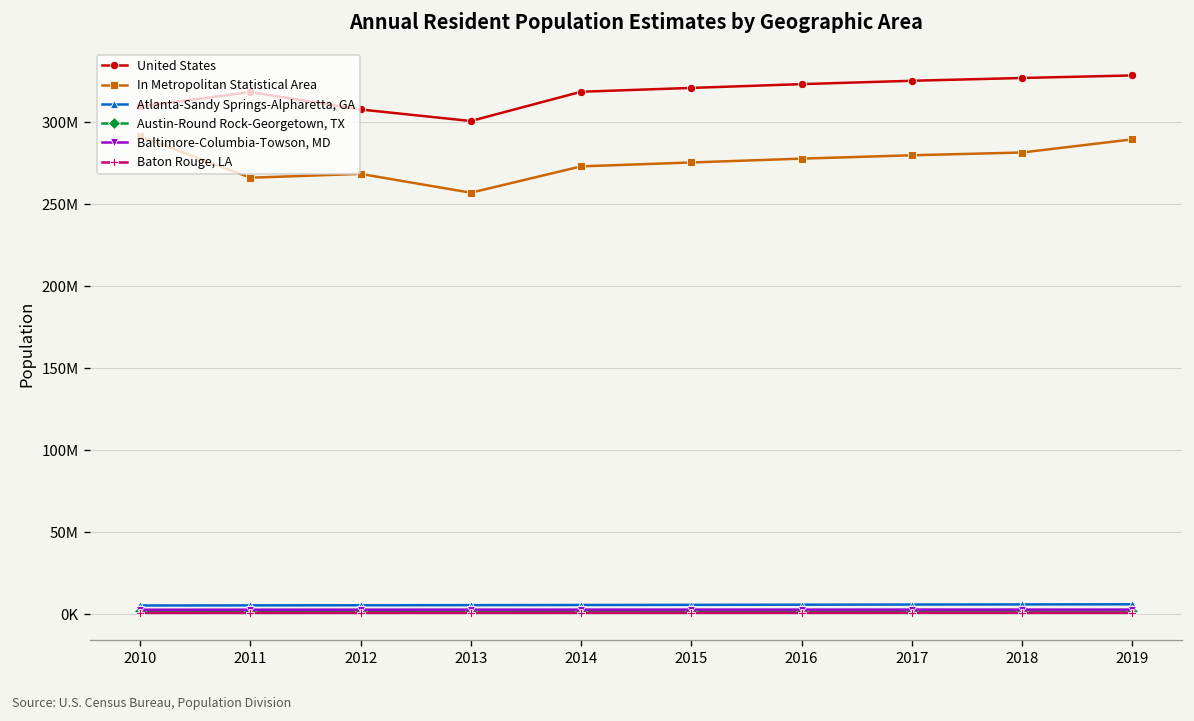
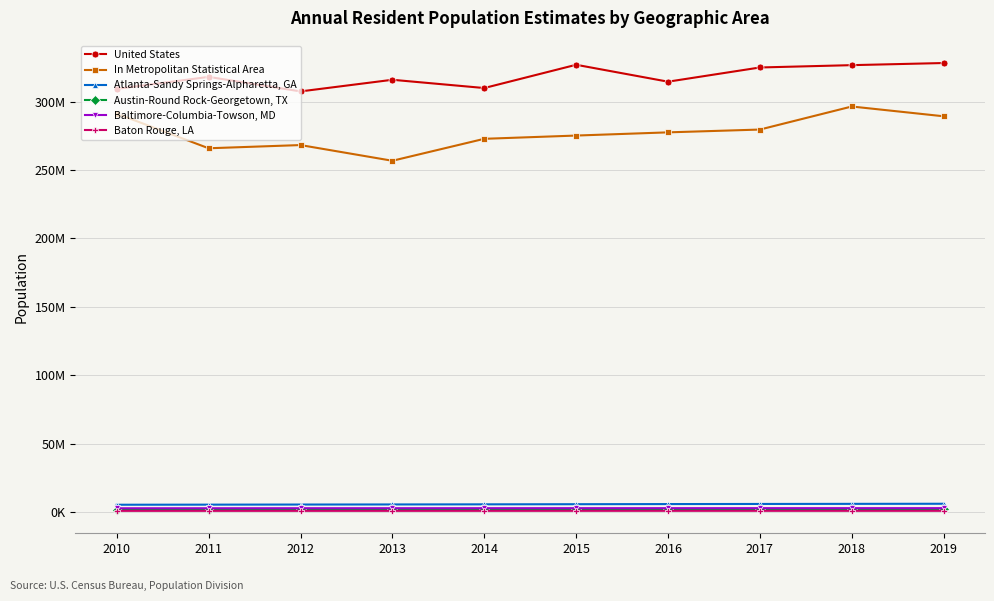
United States, 2013: 300000000 -> 316000000
United States, 2014: 318000000 -> 310000000
United States, 2015: 321000000 -> 327000000
United States, 2016: 323000000 -> 315000000
In Metropolitan Statistical Area, 2018: 281000000 -> 296000000
